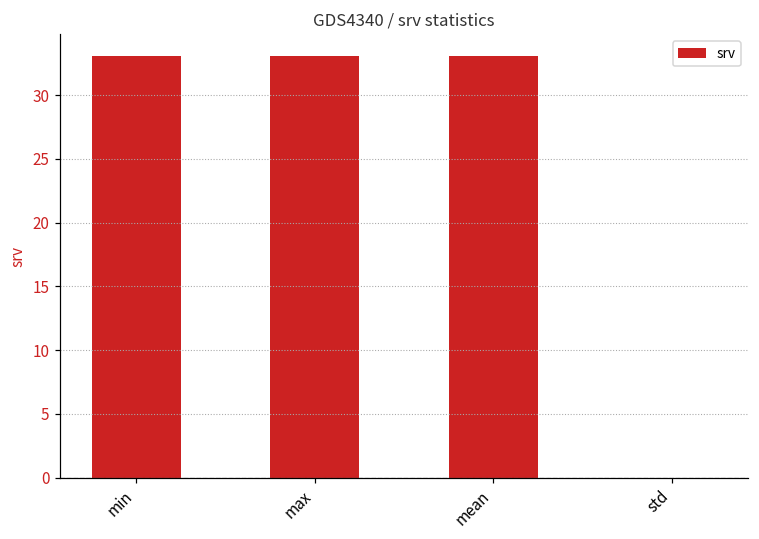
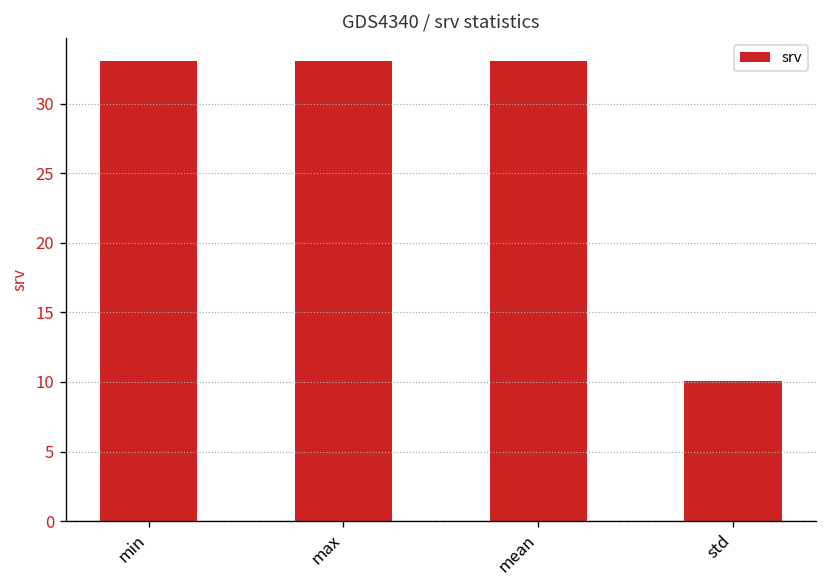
std: 0.0 -> 10.1
